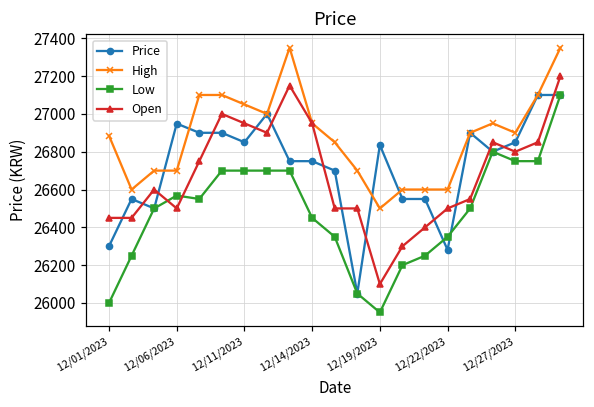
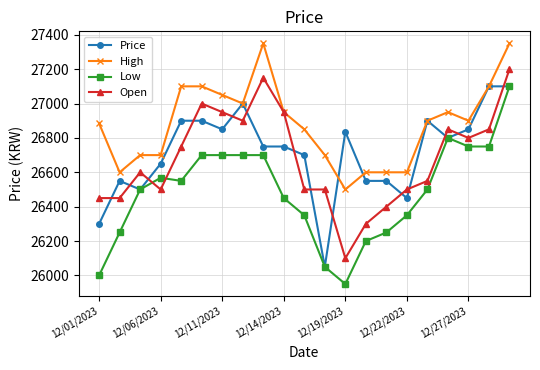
Price, 12/06/2023: 26950 -> 26650
Price, 12/22/2023: 26280 -> 26450
